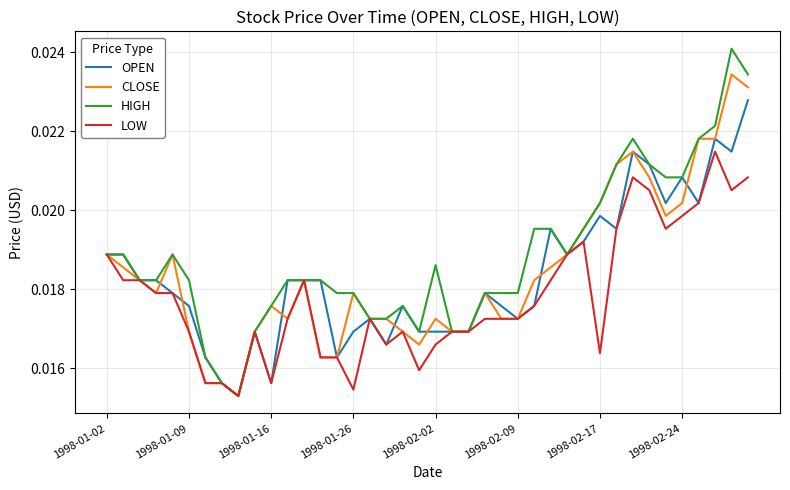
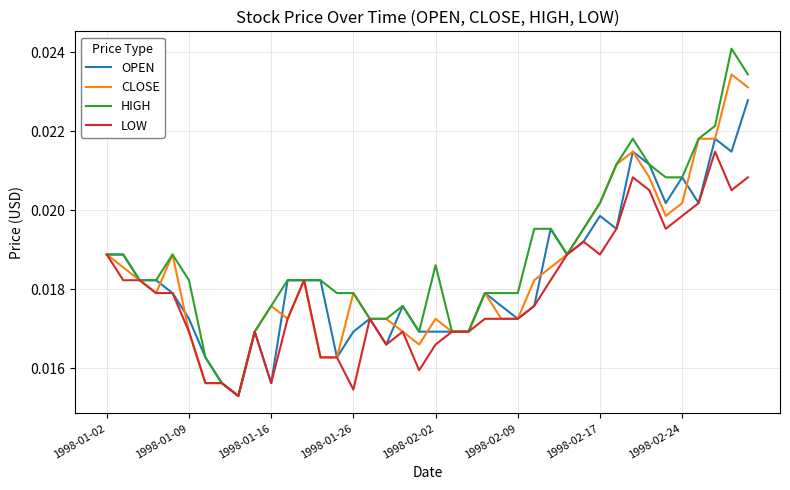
OPEN, 1998-01-09: 0.0176 -> 0.0173
LOW, 1998-02-17: 0.0164 -> 0.0189
